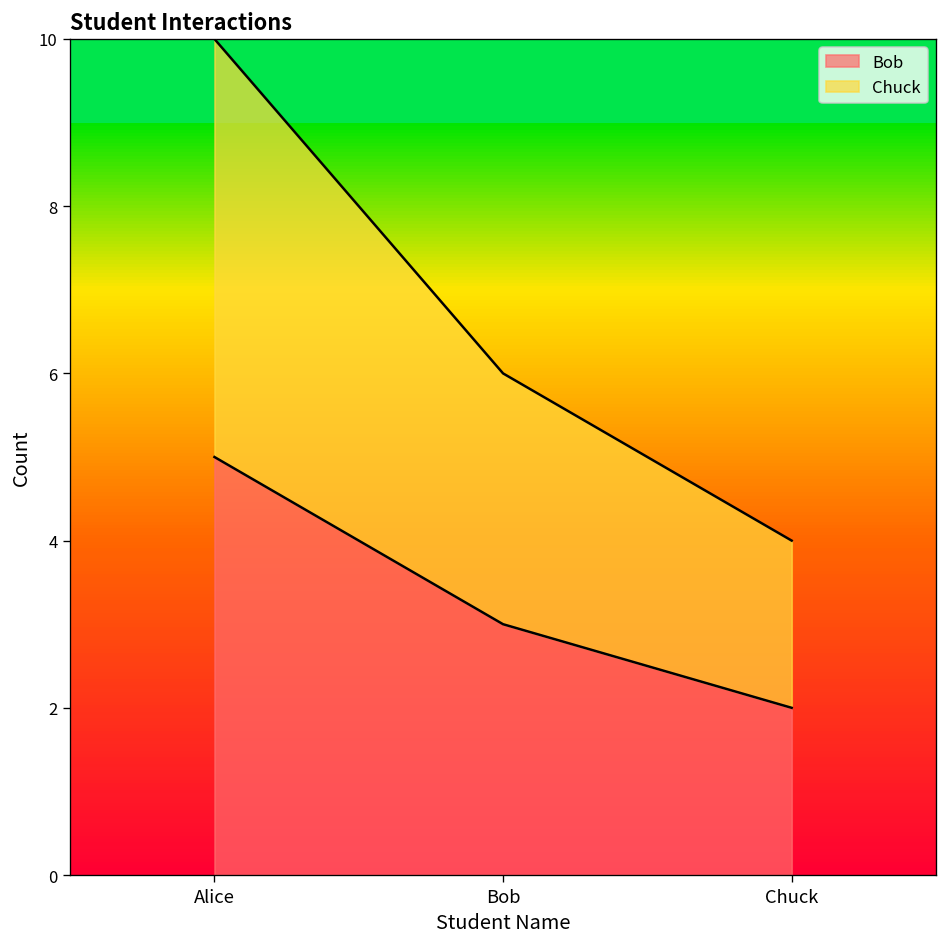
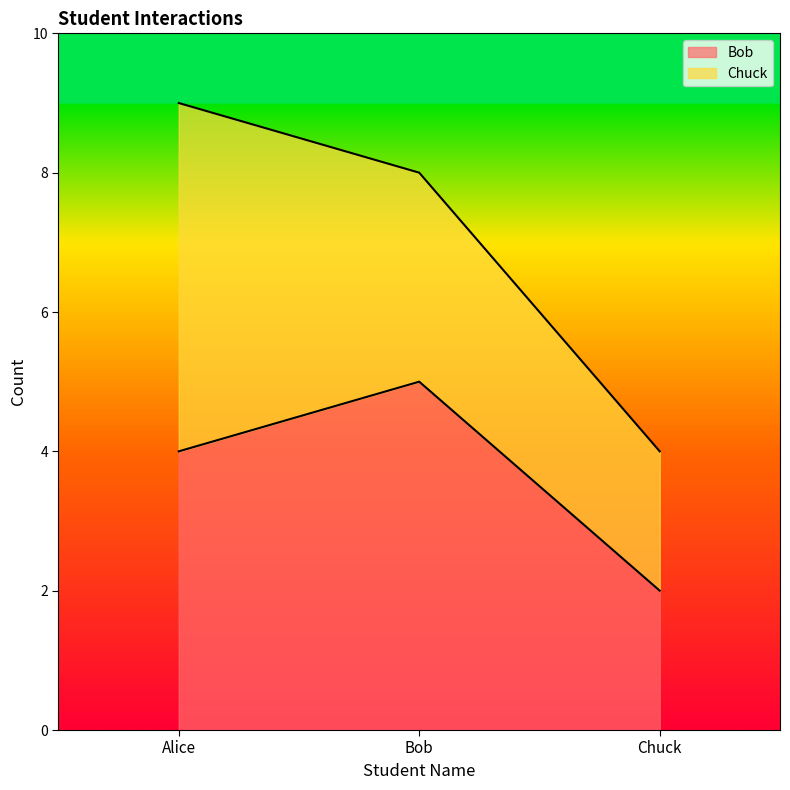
Bob, Alice: 5 -> 4
Bob, Bob: 3 -> 5
